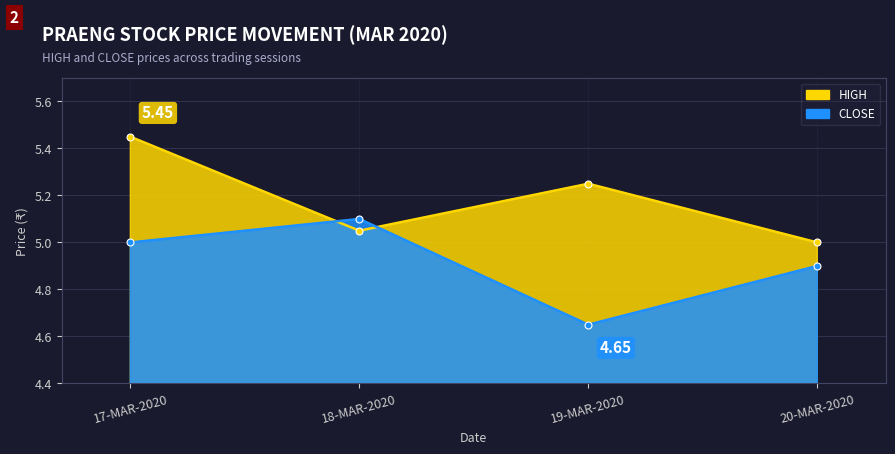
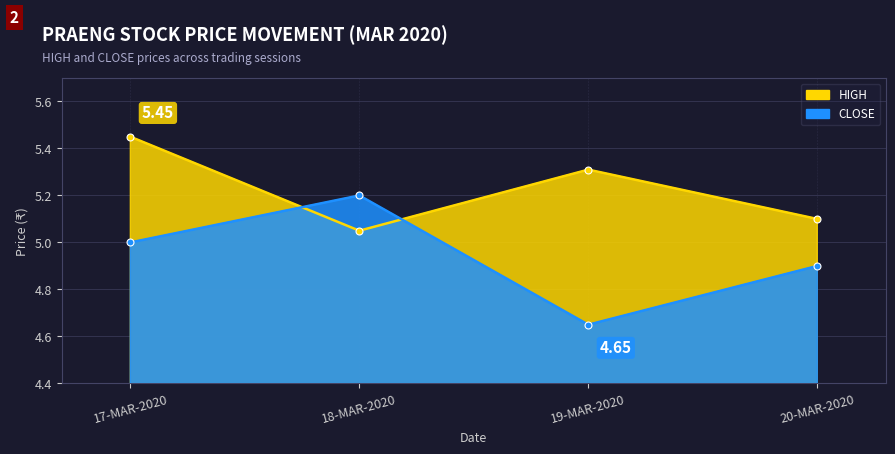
CLOSE, 18-MAR-2020: 5.1 -> 5.2
HIGH, 19-MAR-2020: 5.25 -> 5.31
HIGH, 20-MAR-2020: 5.0 -> 5.1
